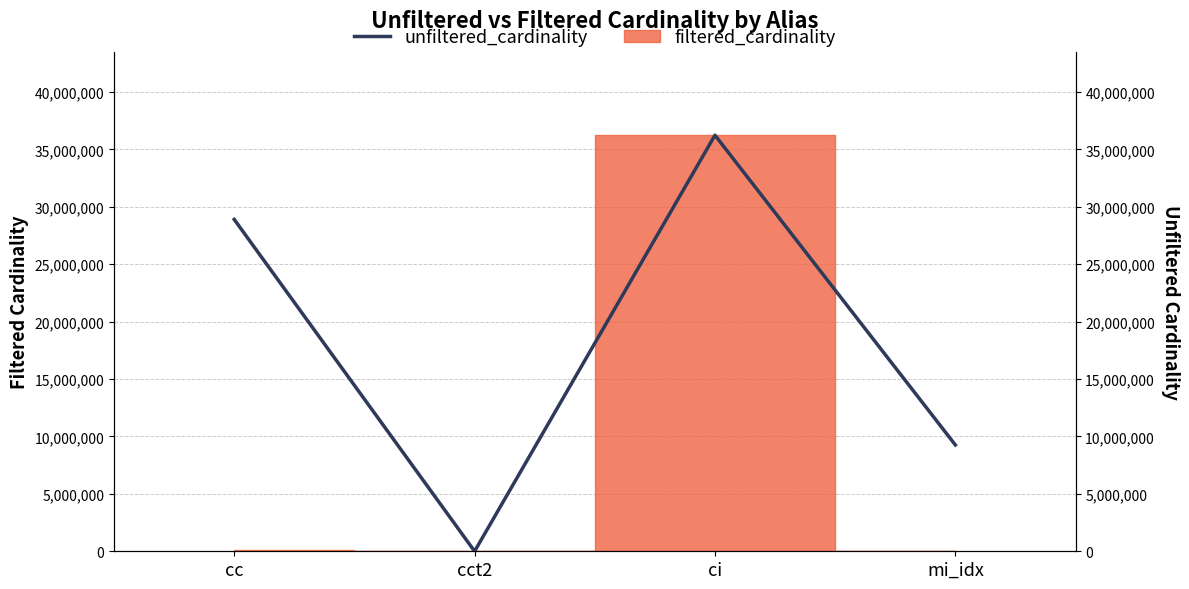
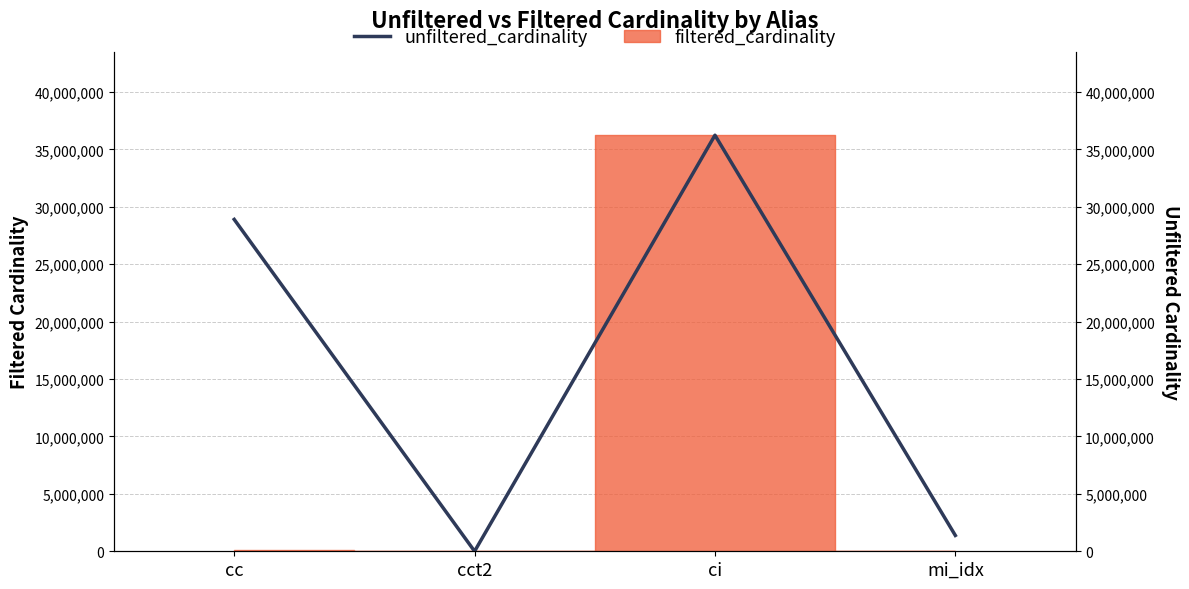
unfiltered_cardinality, mi_idx: 9,300,000 -> 1,400,000
